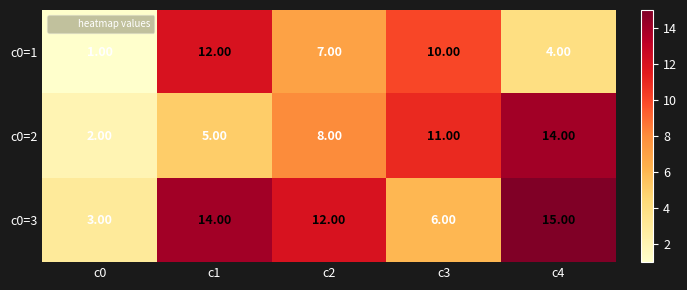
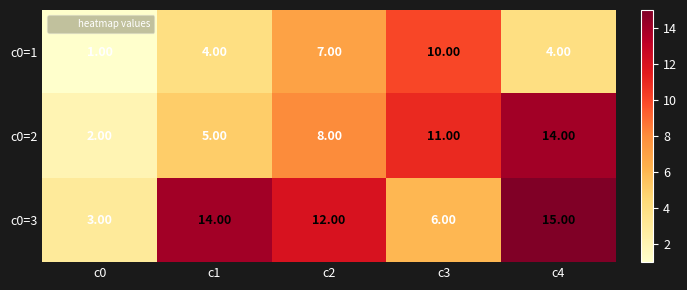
c0=1, c1: 12.00 -> 4.00
